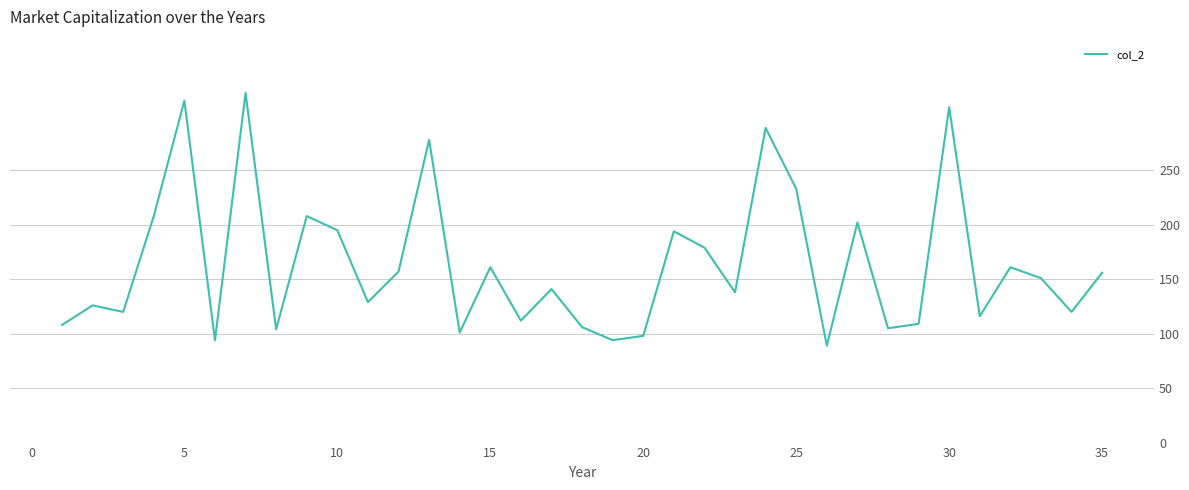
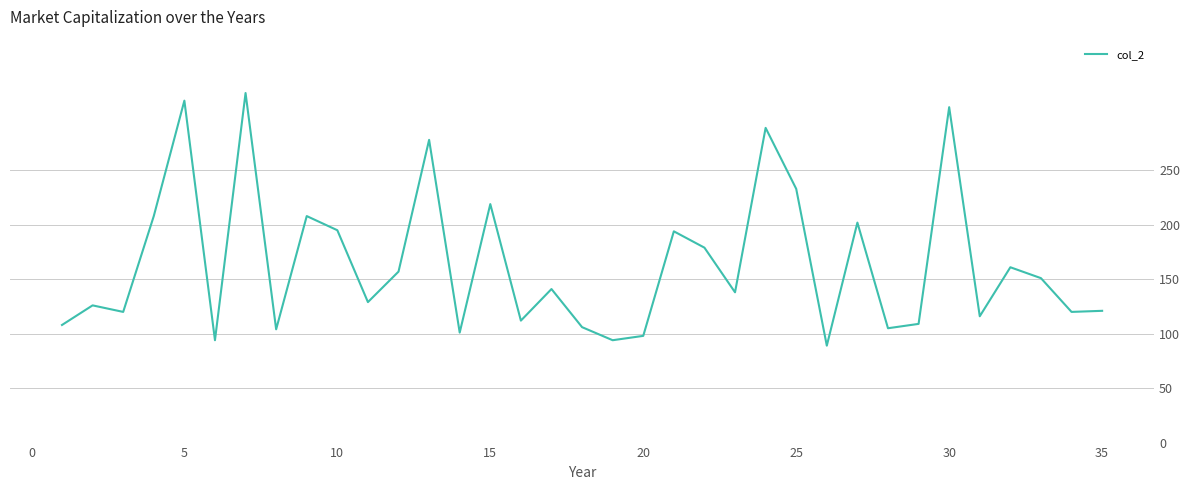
15: 161 -> 219
35: 156 -> 121
